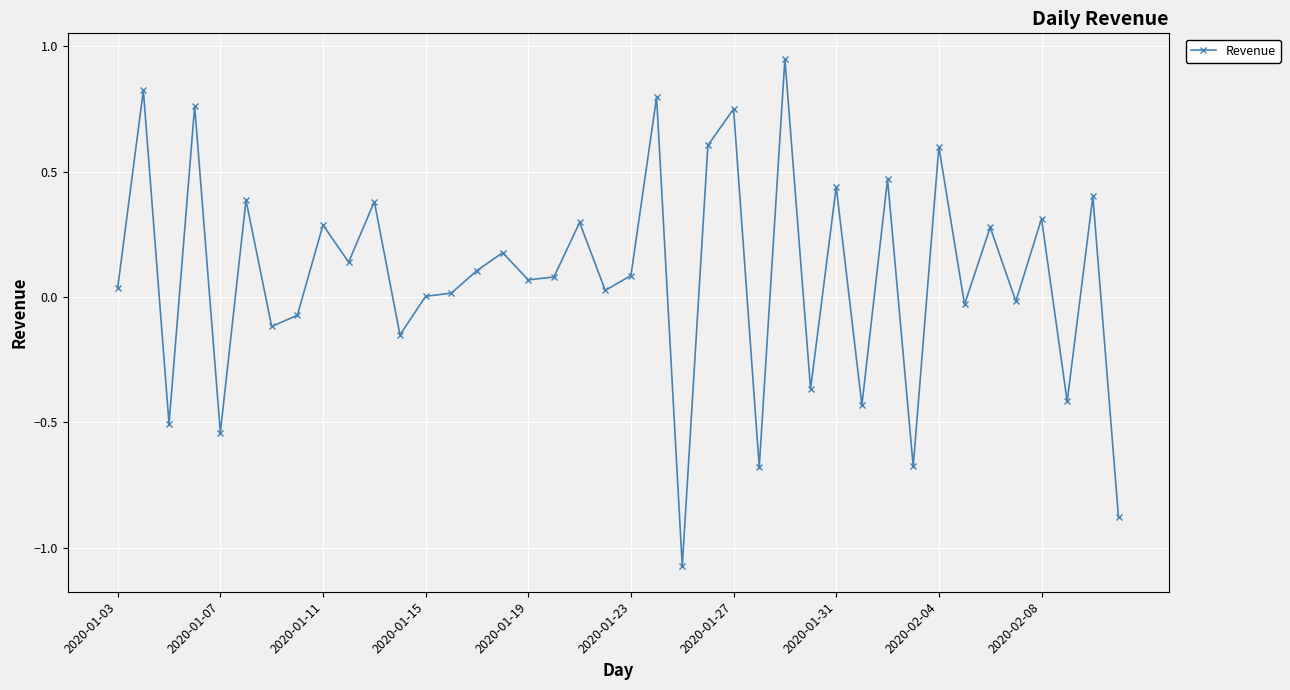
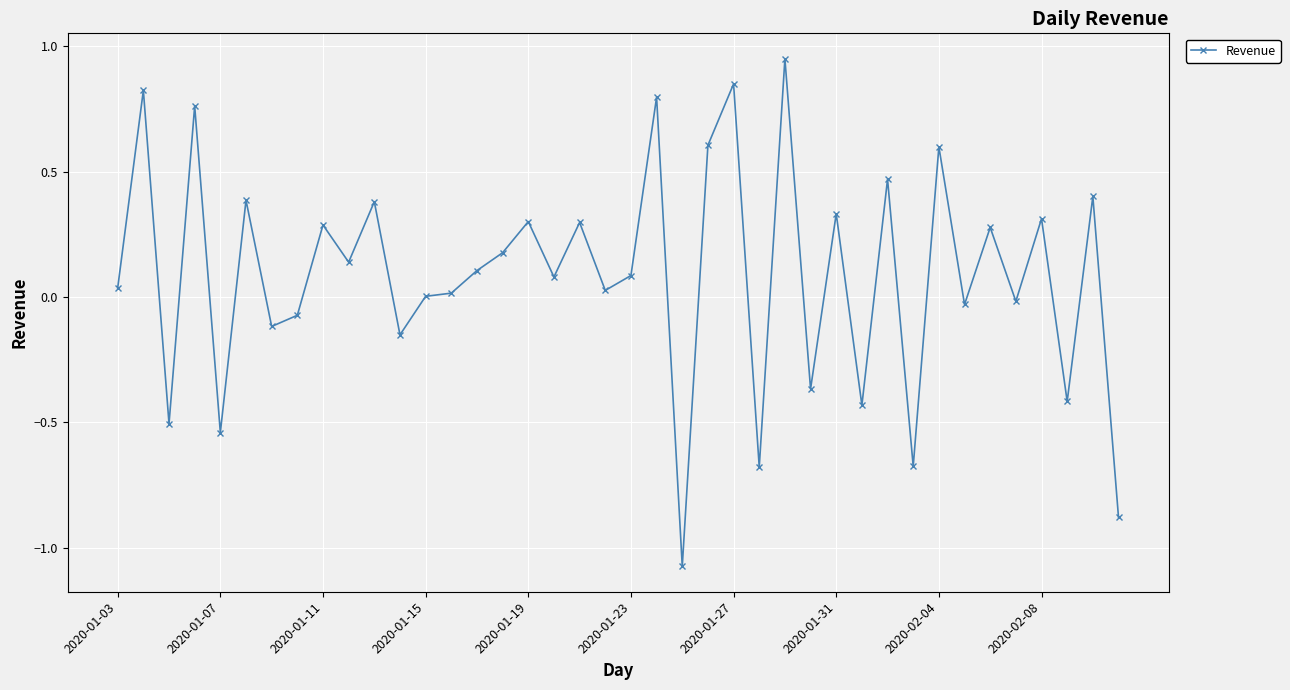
2020-01-19: 0.07 -> 0.30
2020-01-27: 0.75 -> 0.85
2020-01-31: 0.44 -> 0.33
